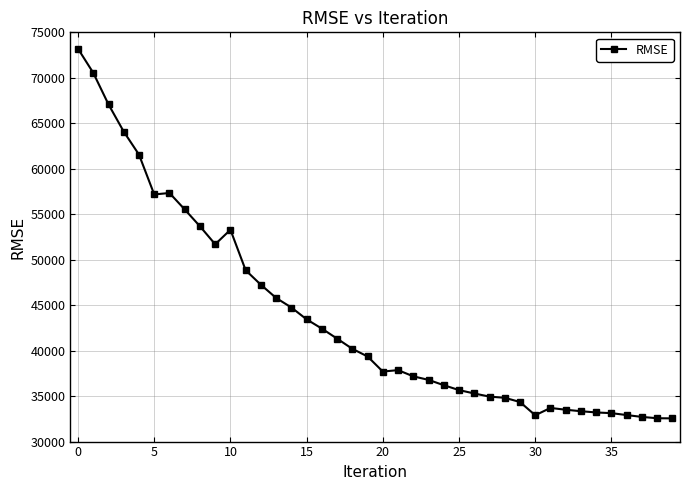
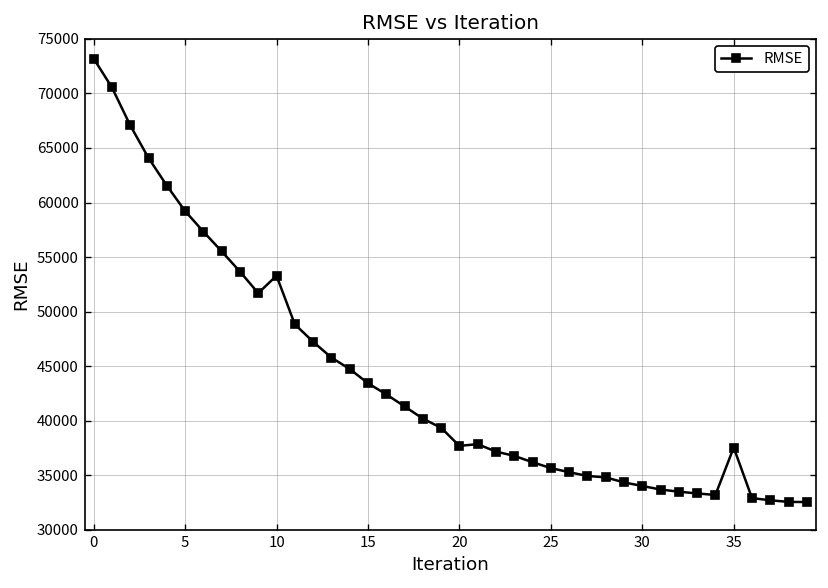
5: 57000 -> 59000
30: 33000 -> 34000
35: 33000 -> 38000
